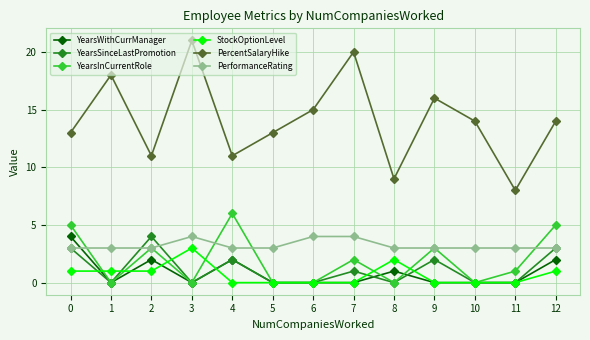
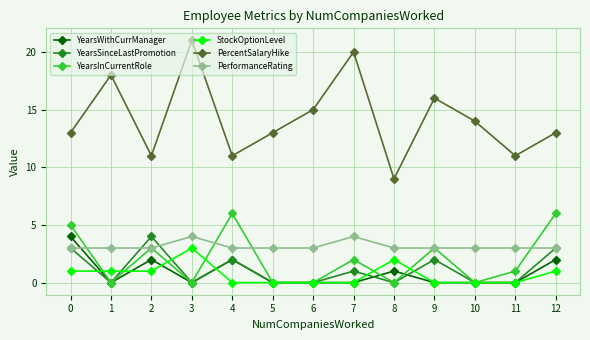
PerformanceRating, 6: 4 -> 3
PercentSalaryHike, 11: 8 -> 11
YearsInCurrentRole, 12: 5 -> 6
PercentSalaryHike, 12: 14 -> 13
